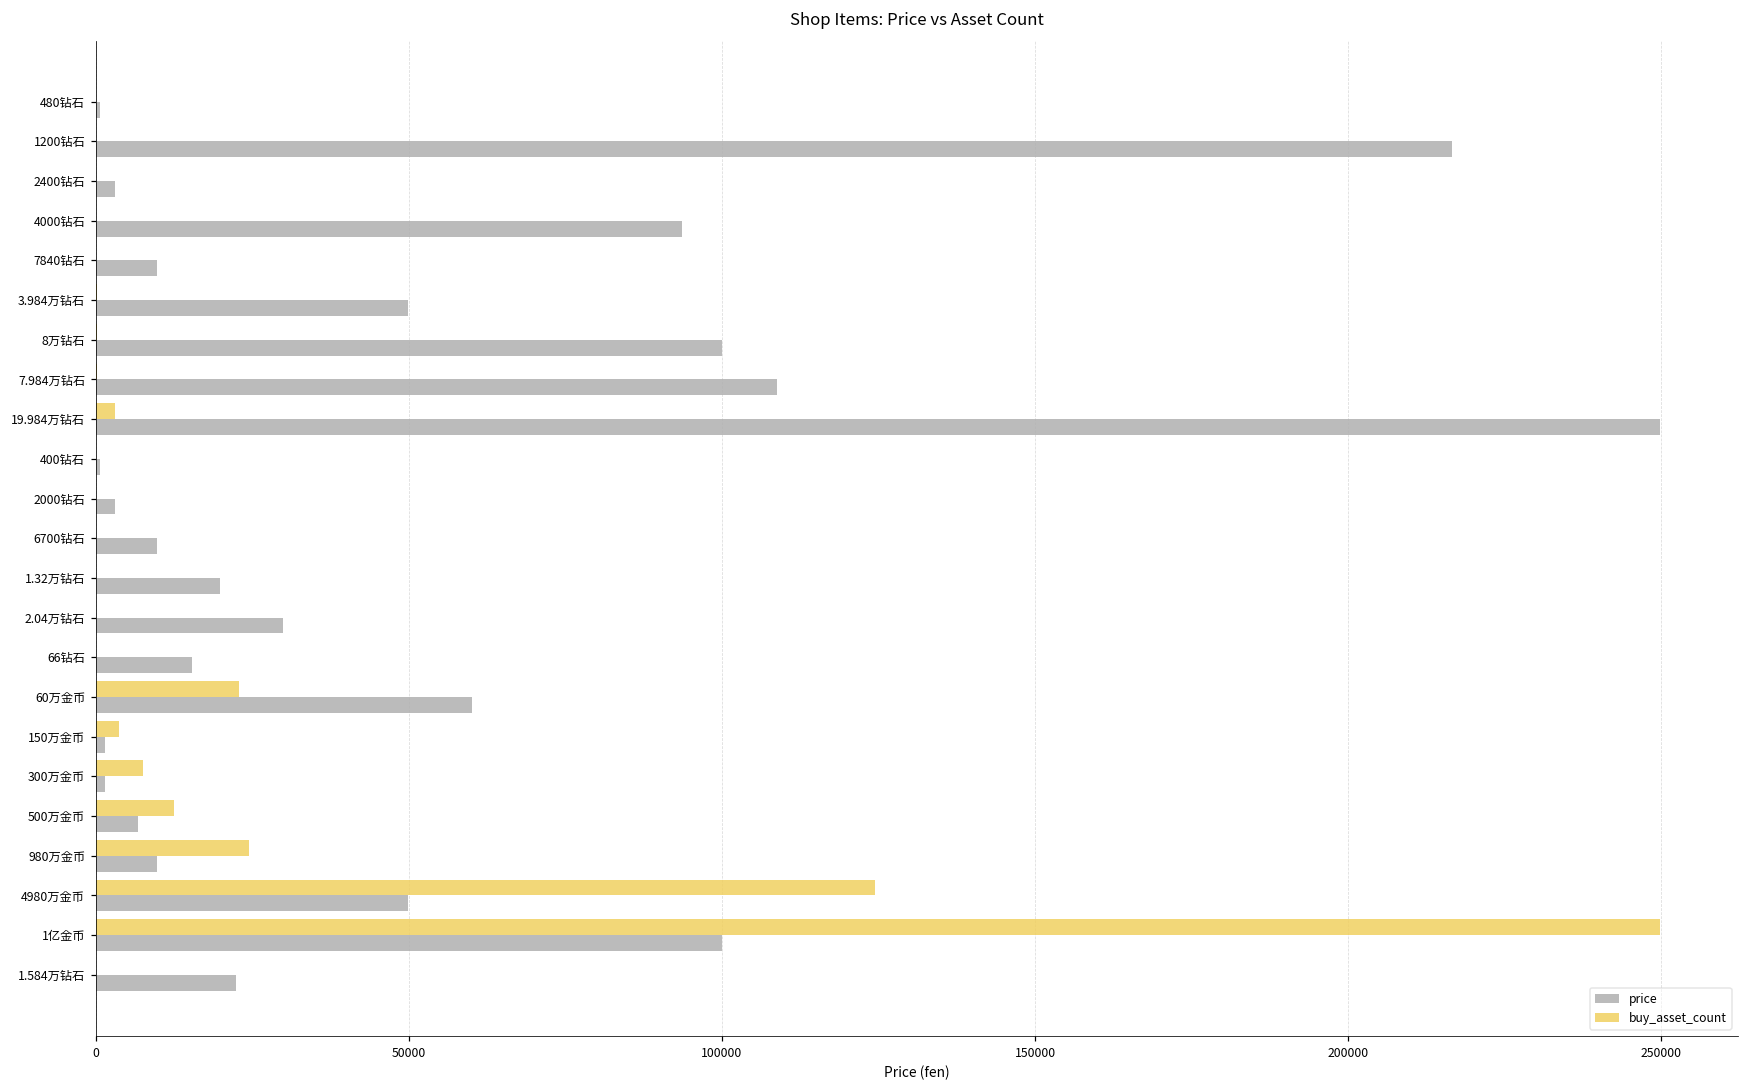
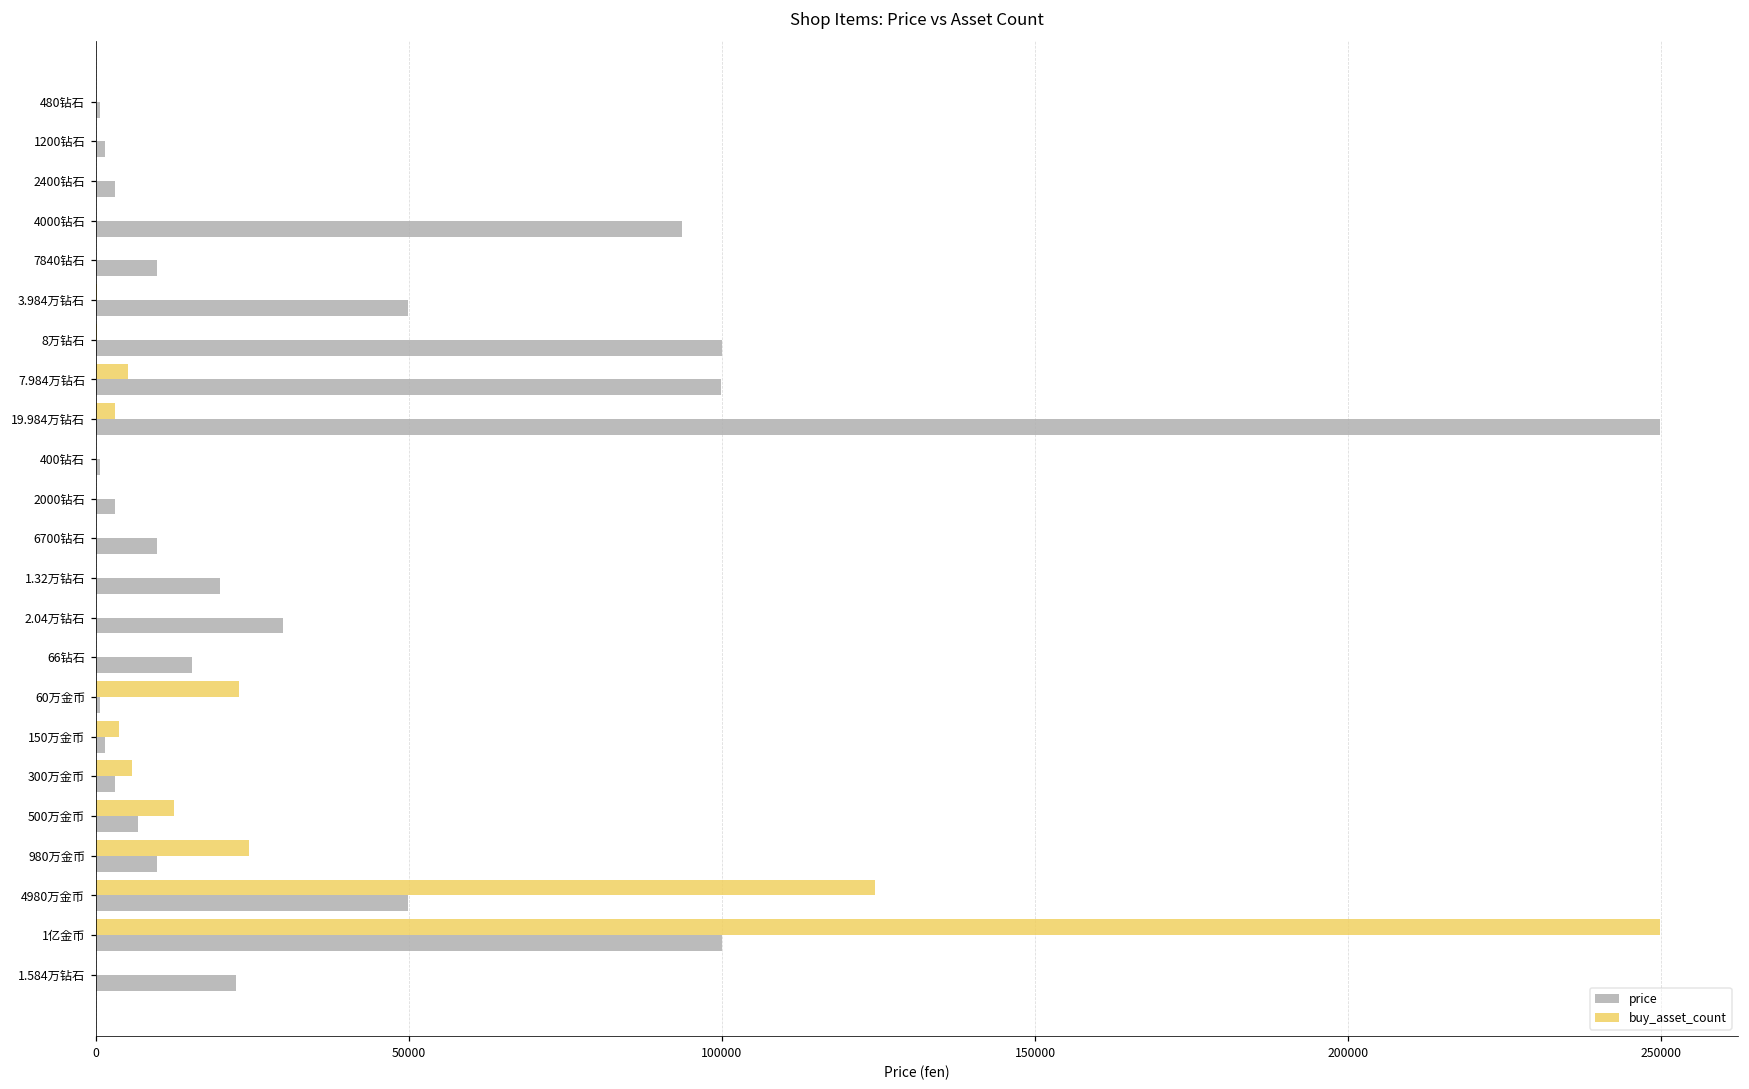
price, 1200钻石: 217000 -> 2000
buy_asset_count, 7.984万钻石: 0 -> 5000
price, 7.984万钻石: 109000 -> 100000
price, 60万金币: 60000 -> 1000
buy_asset_count, 300万金币: 7000 -> 6000
price, 300万金币: 1000 -> 3000
